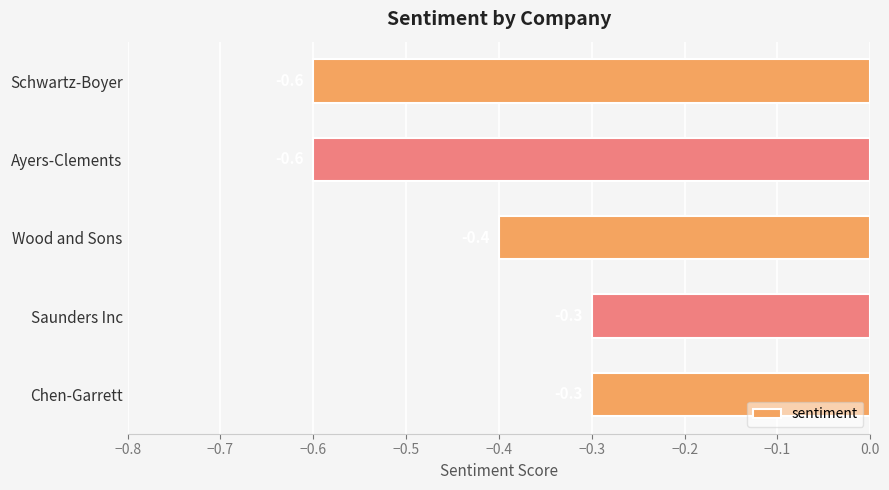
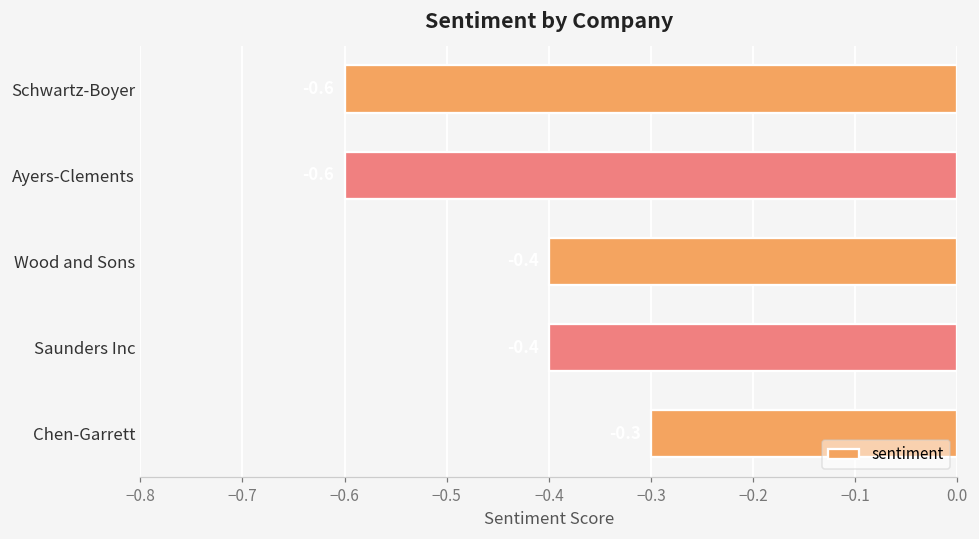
Saunders Inc: -0.3 -> -0.4
